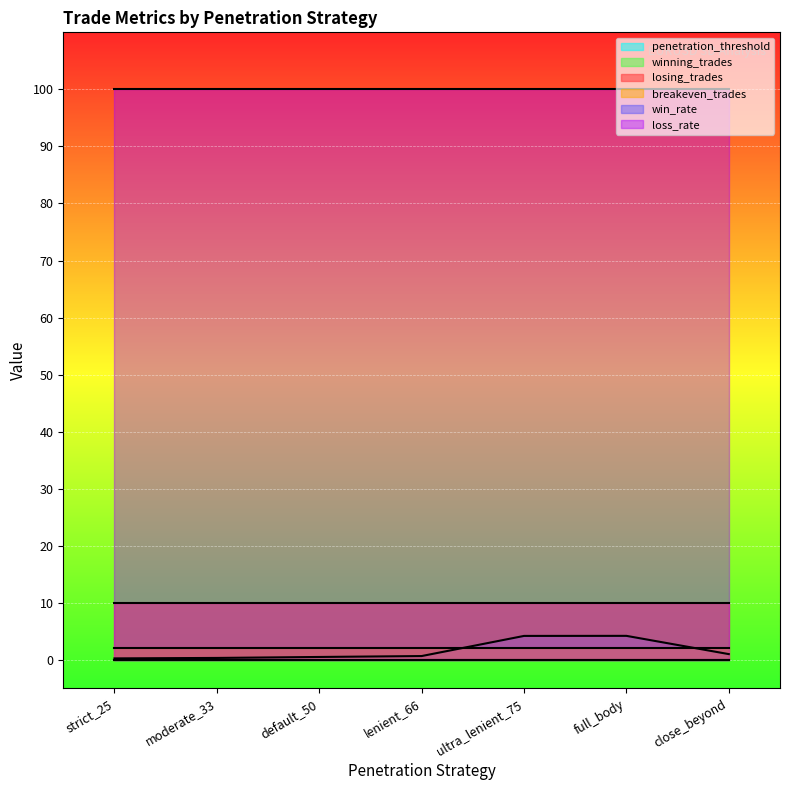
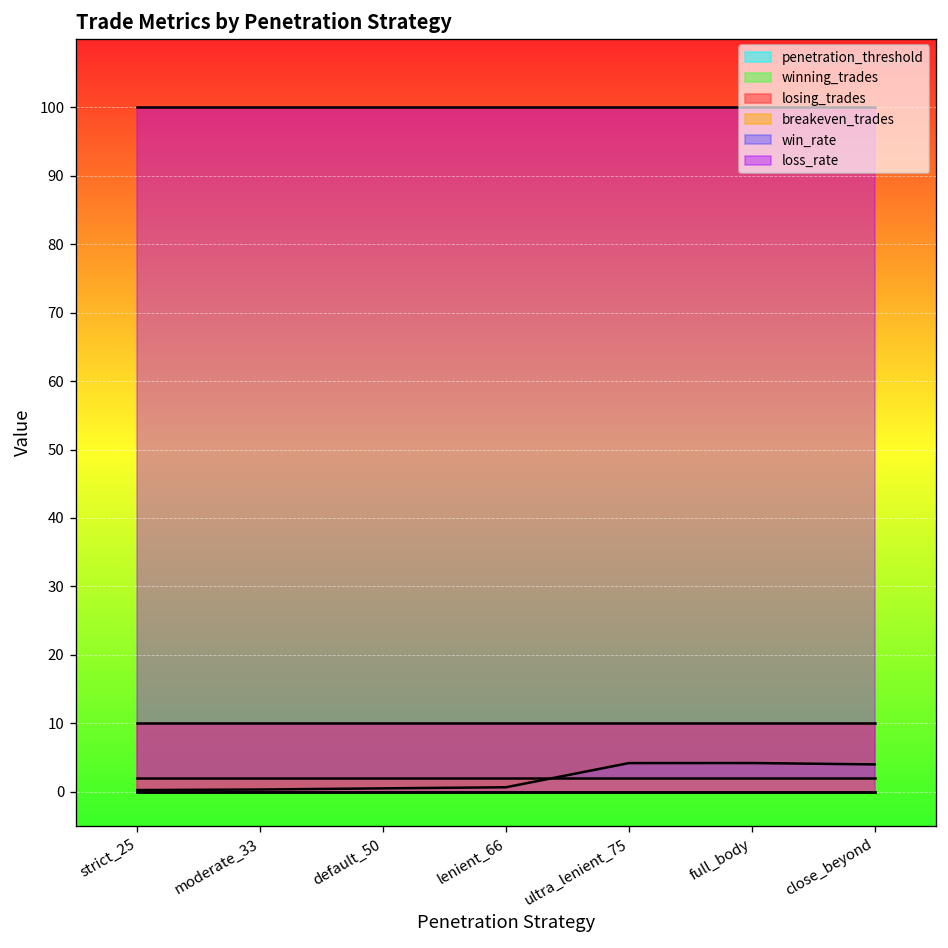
penetration_threshold, close_beyond: 1 -> 4
